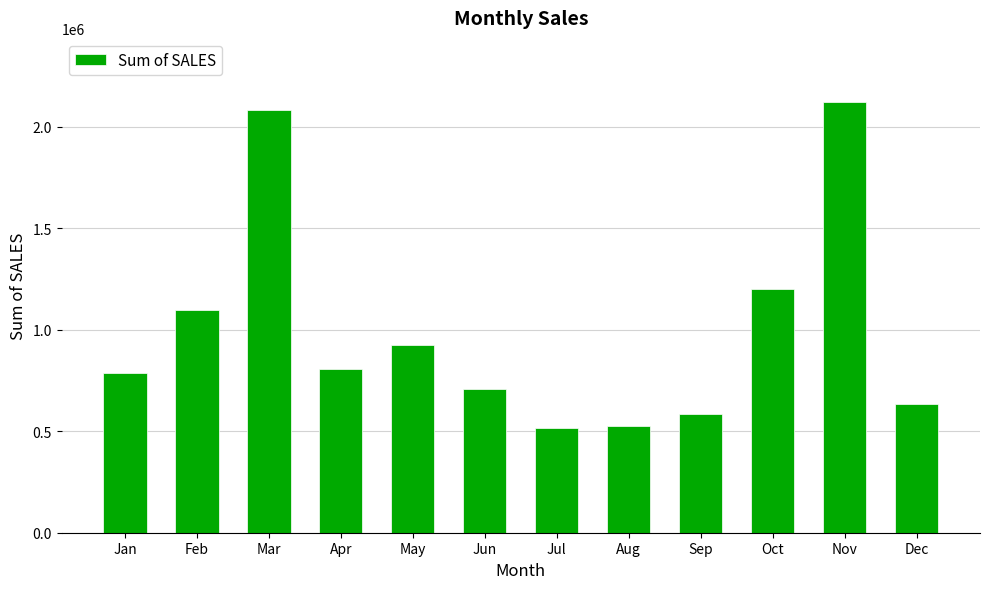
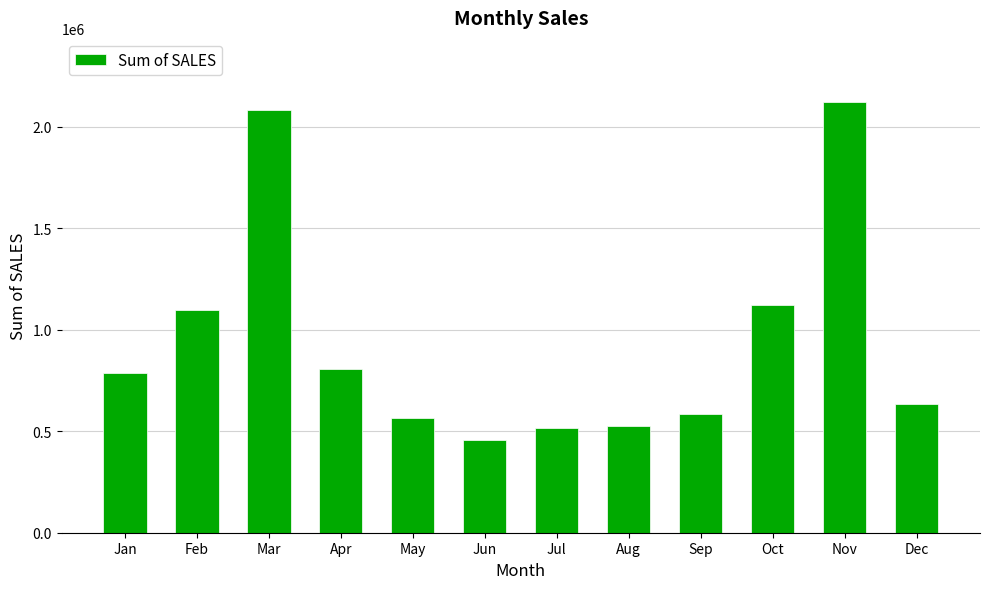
May: 920000 -> 560000
Jun: 710000 -> 450000
Oct: 1200000 -> 1120000
